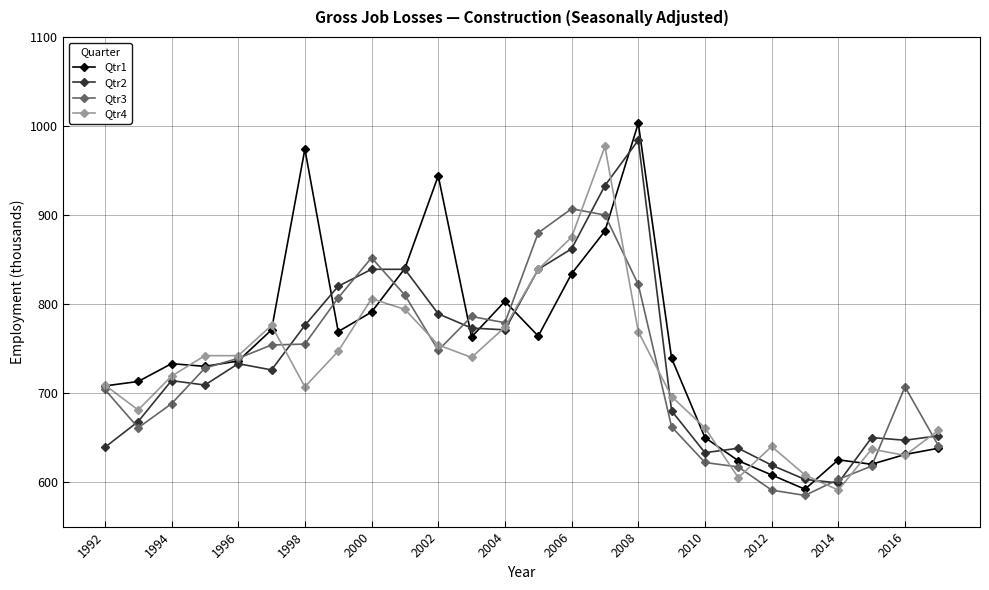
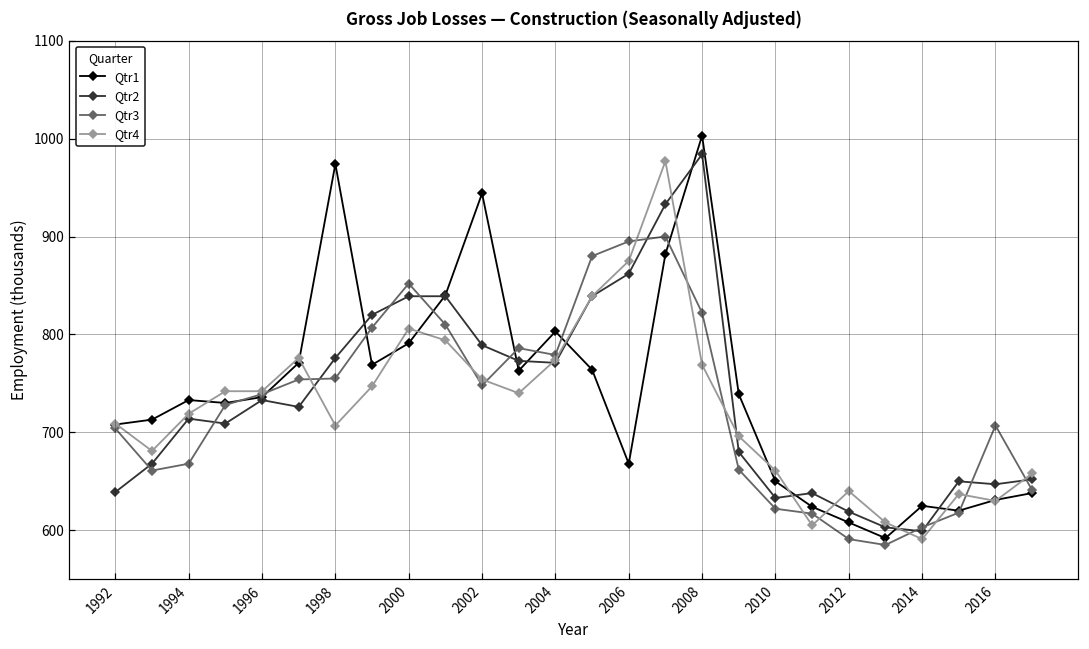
Qtr3, 1994: 690 -> 670
Qtr1, 2006: 830 -> 670
Qtr3, 2006: 910 -> 900
